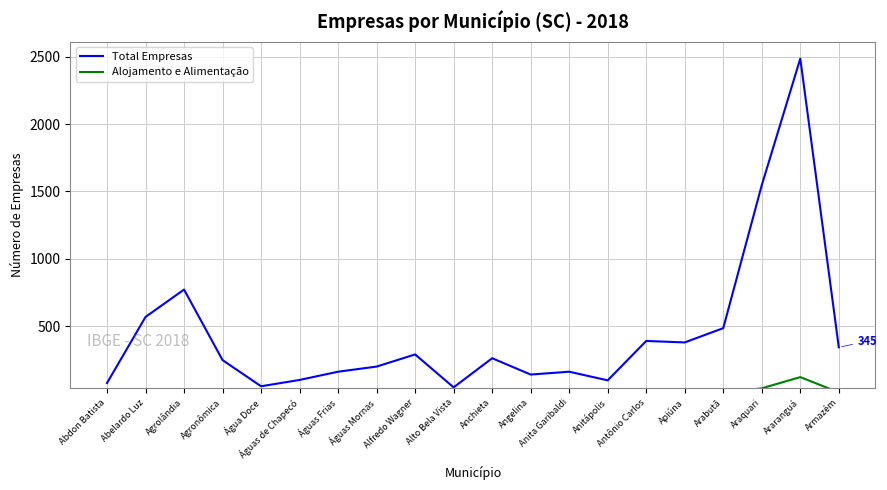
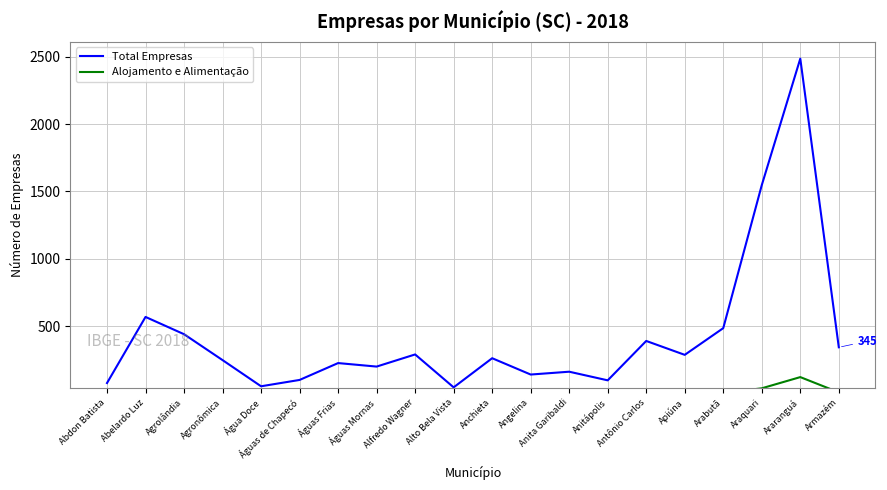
Total Empresas, Agrolândia: 770 -> 440
Total Empresas, Águas Frias: 160 -> 230
Total Empresas, Apiúna: 380 -> 290
